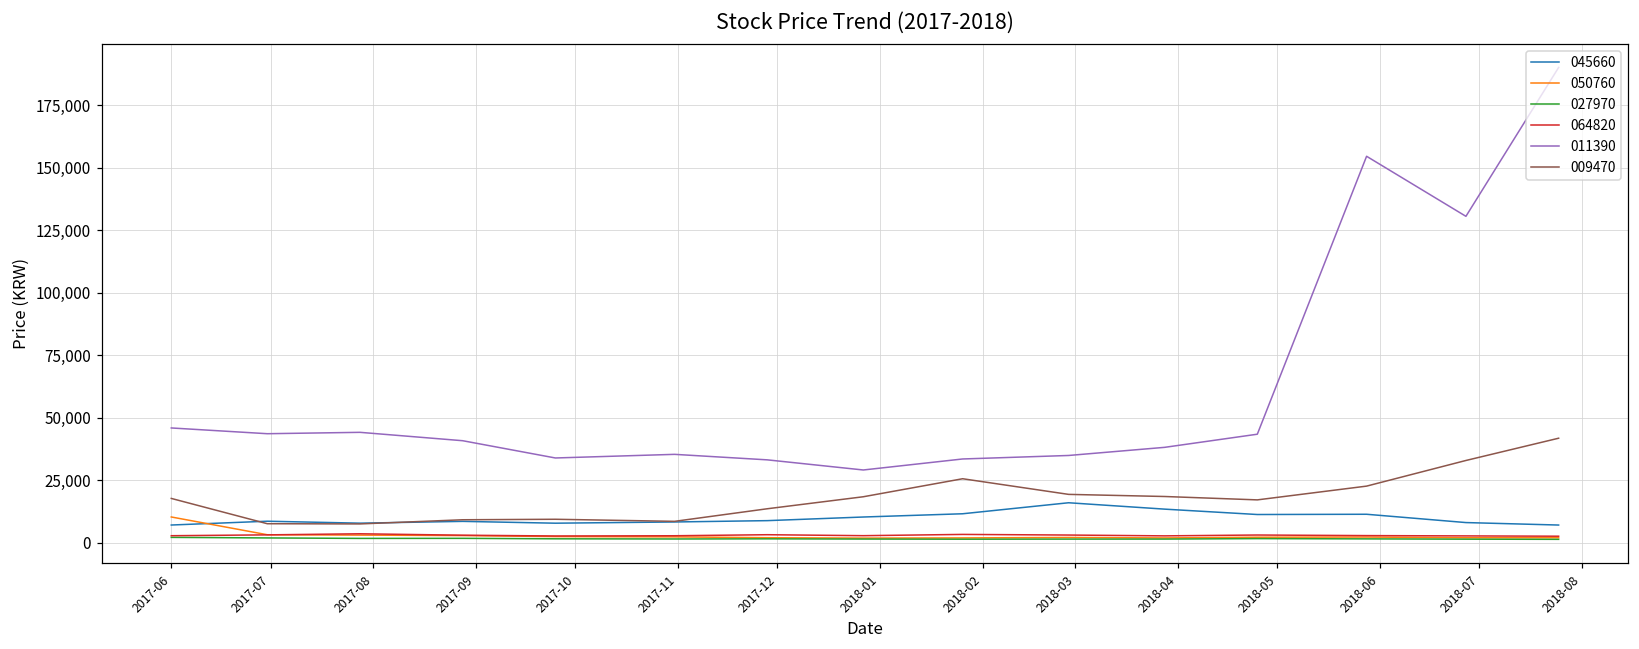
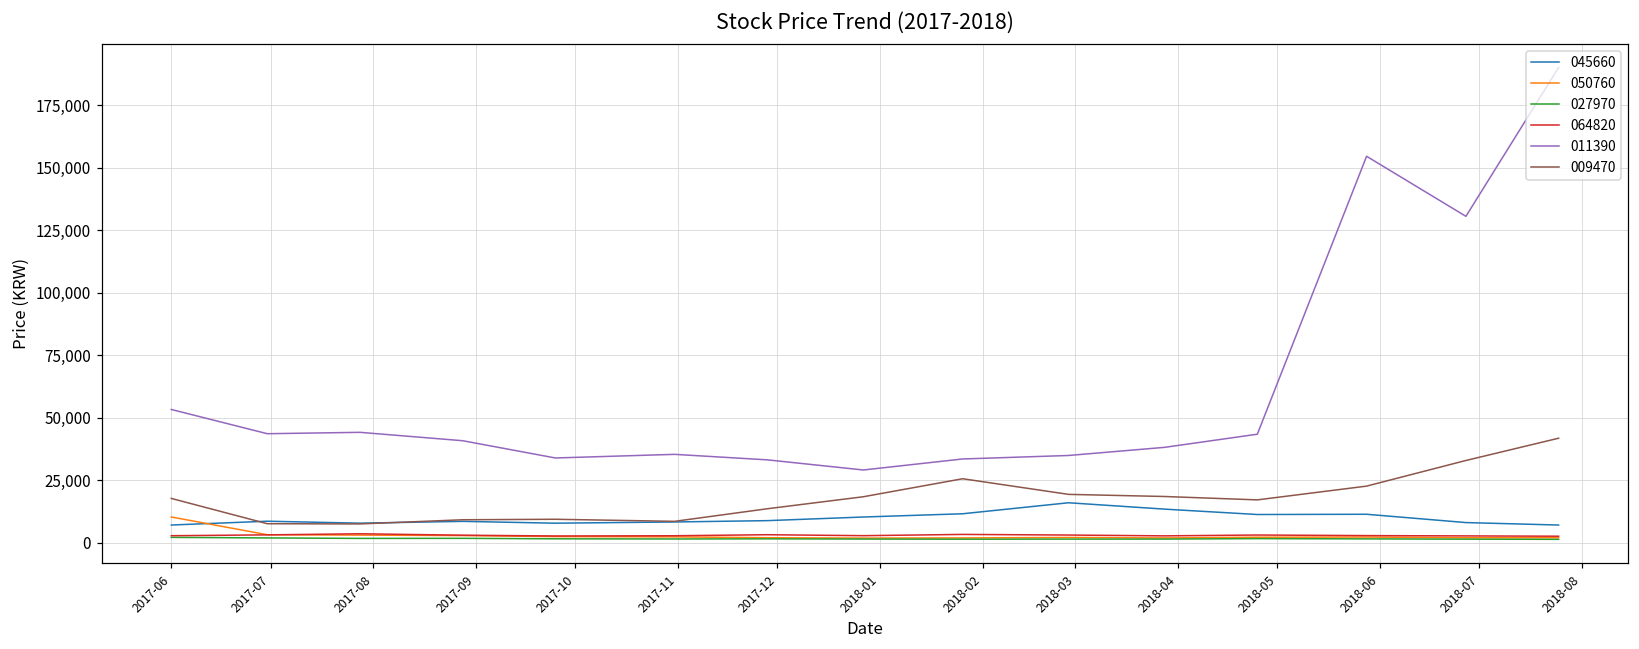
011390, 2017-06: 46,000 -> 53,000
